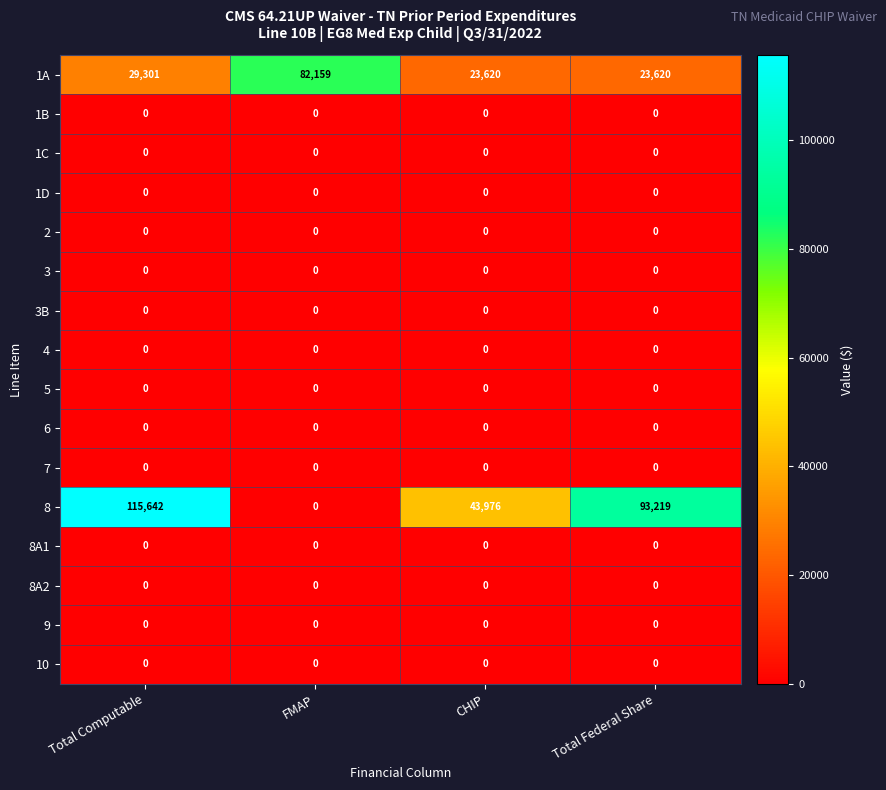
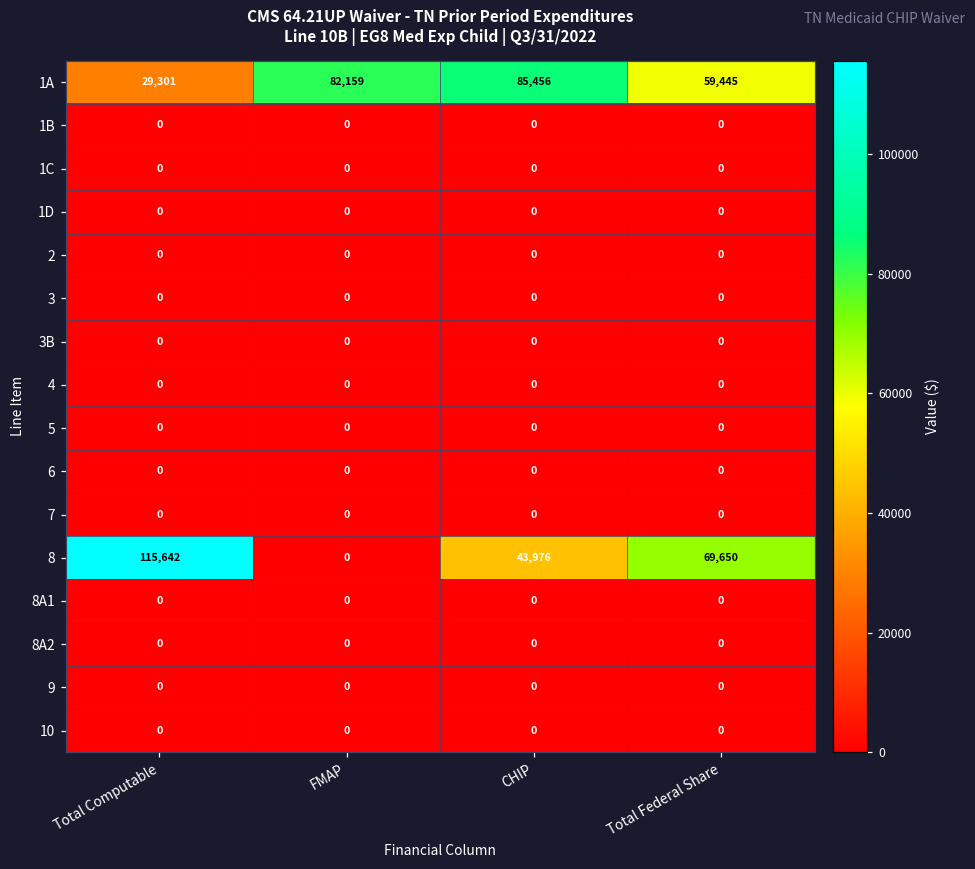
1A, CHIP: 23,620 -> 85,456
1A, Total Federal Share: 23,620 -> 59,445
8, Total Federal Share: 93,219 -> 69,650
